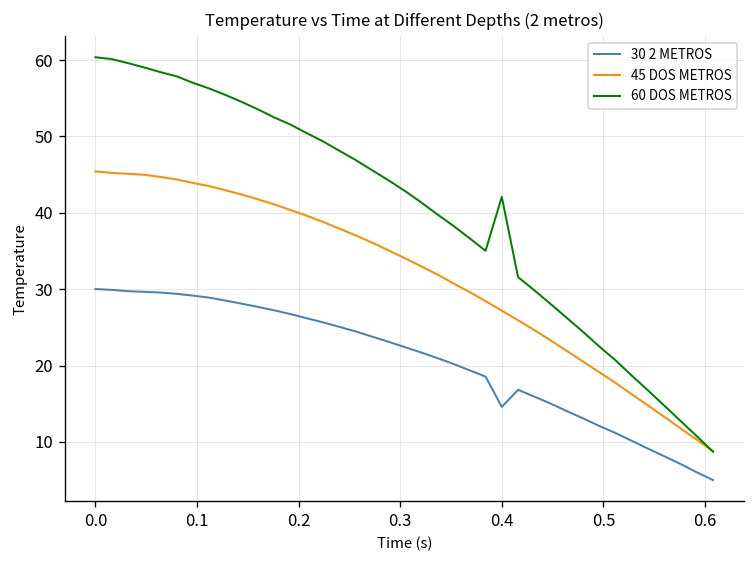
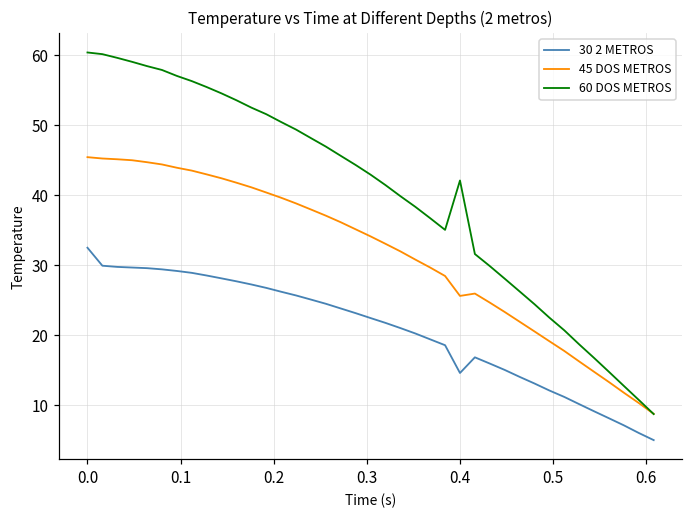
30 2 METROS, 0.0: 30 -> 32
45 DOS METROS, 0.4: 27 -> 26
